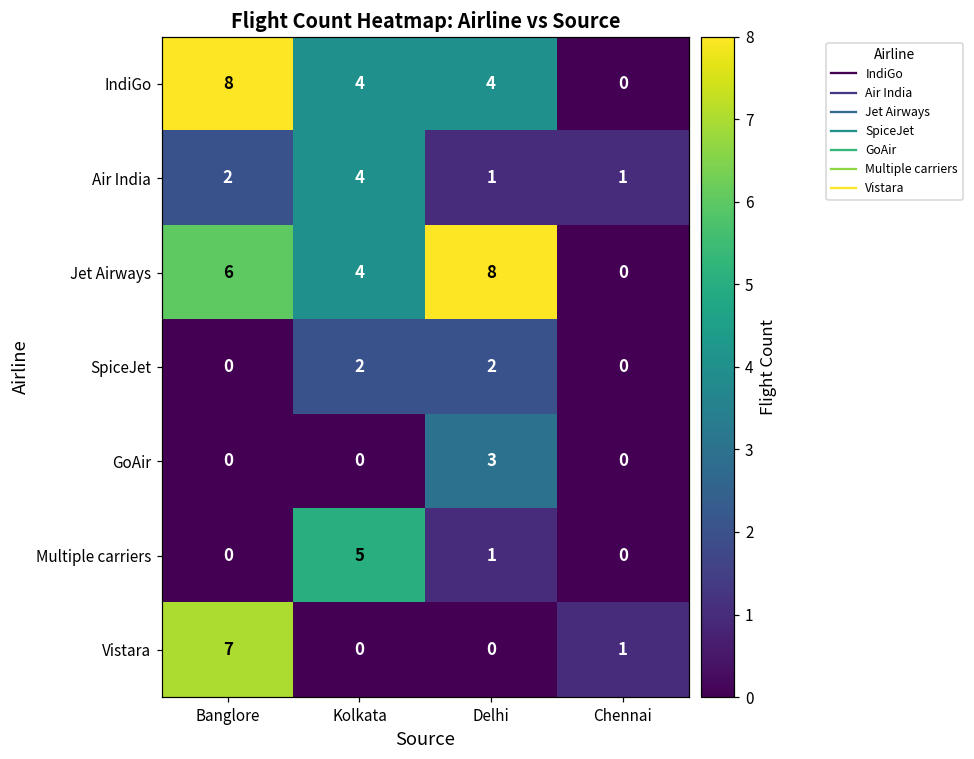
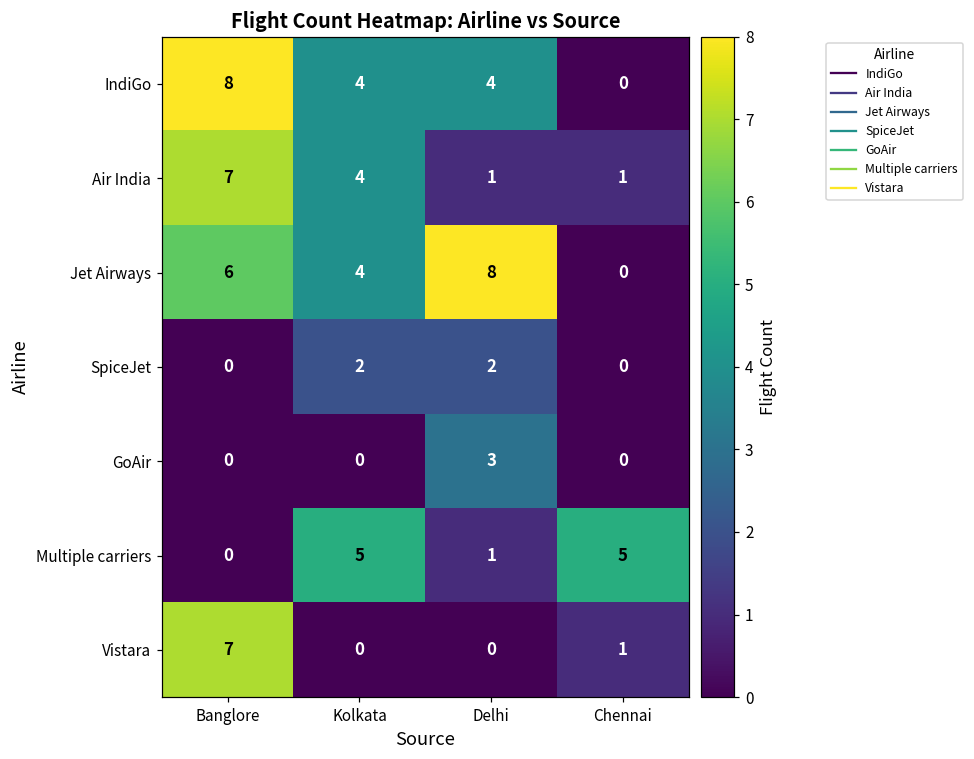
Air India, Banglore: 2 -> 7
Multiple carriers, Chennai: 0 -> 5
